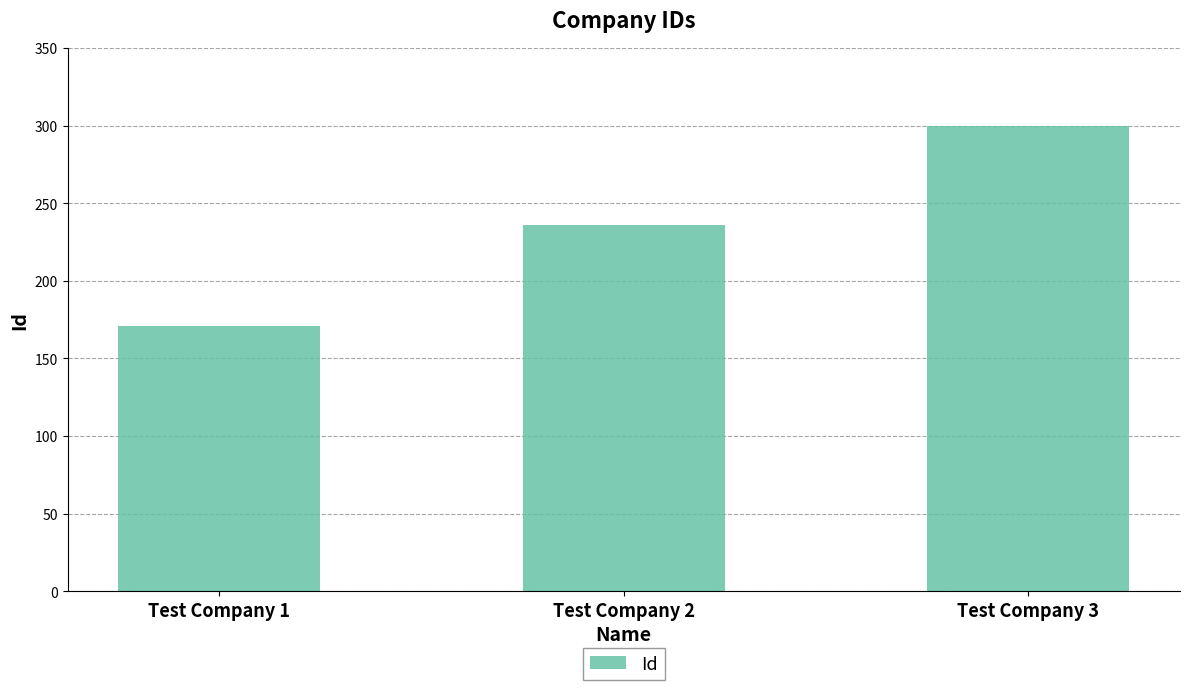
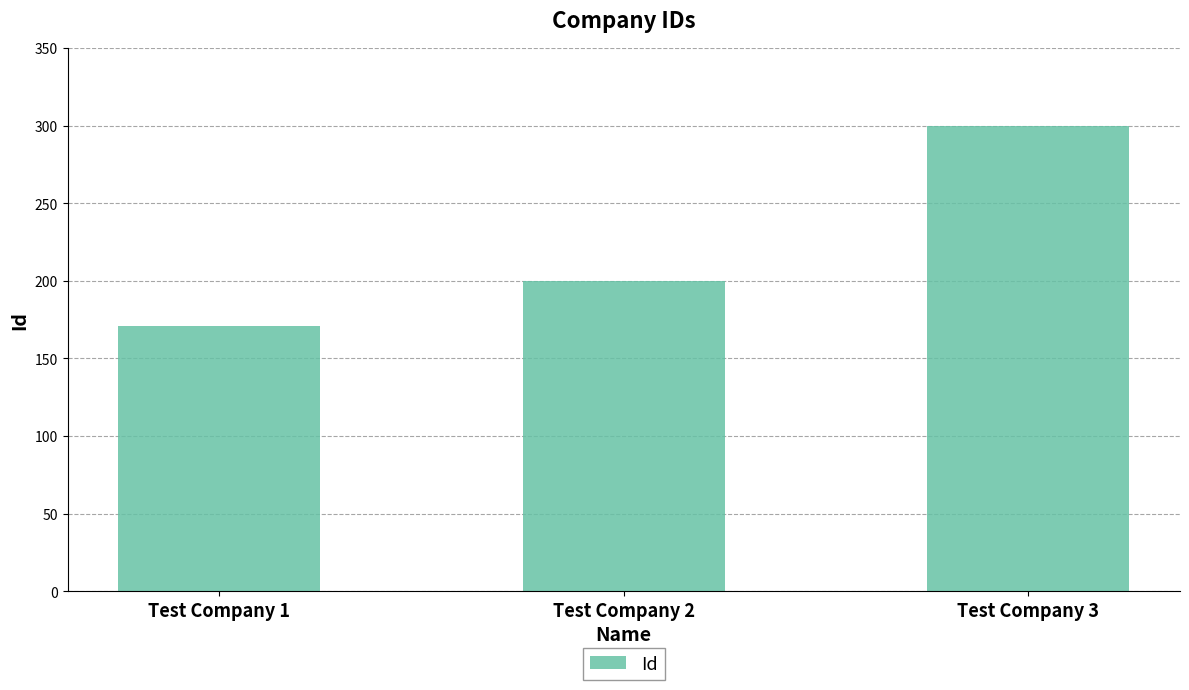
Test Company 2: 236 -> 200
